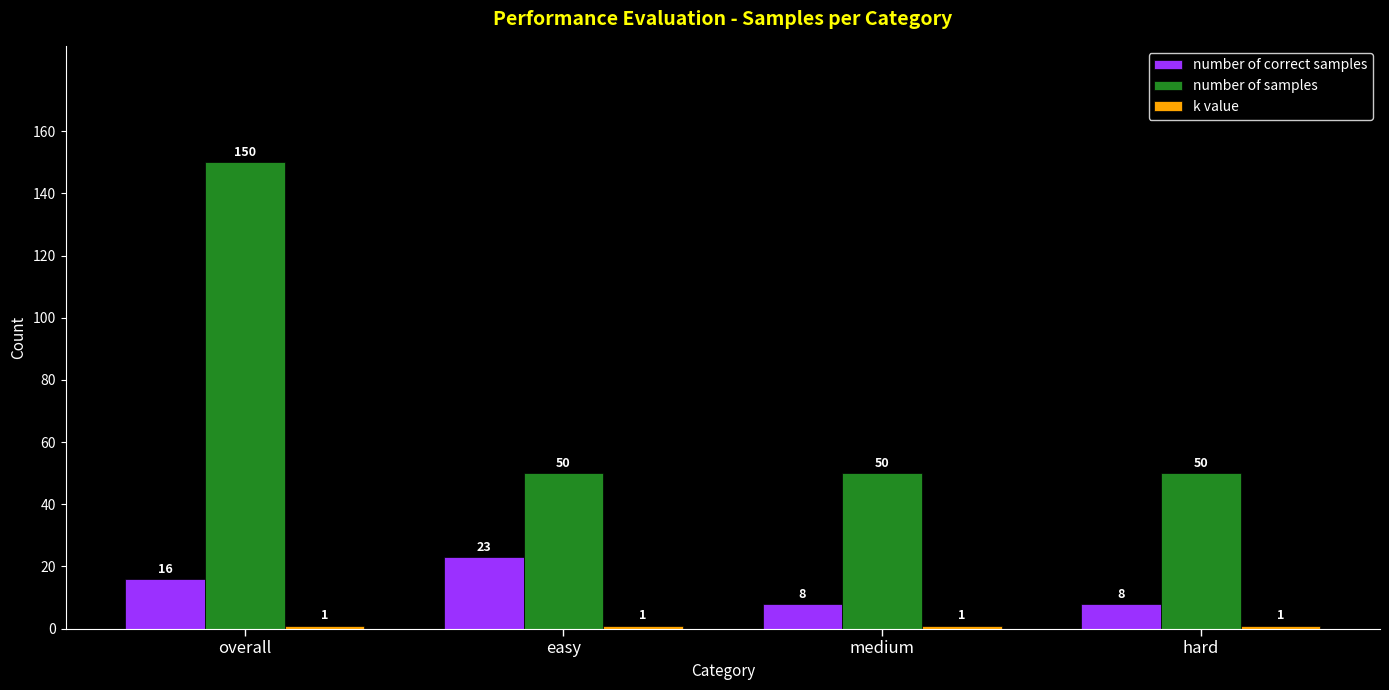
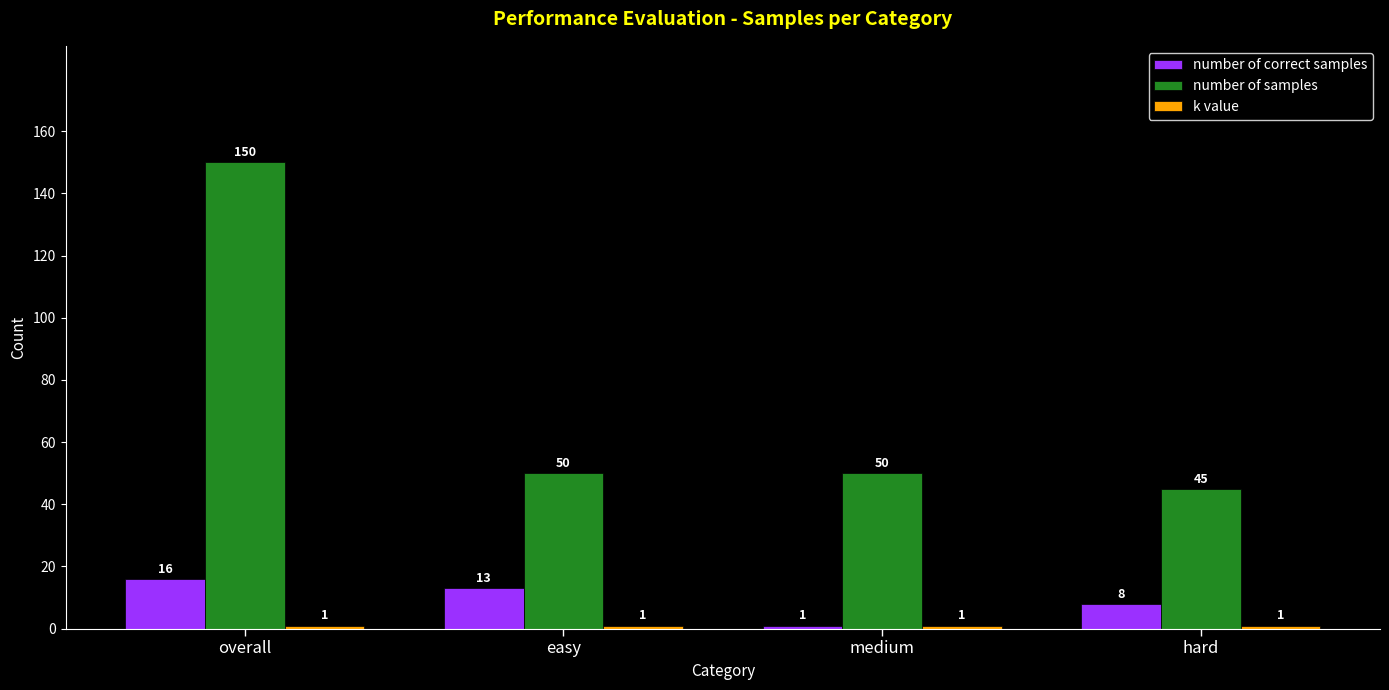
number of correct samples, easy: 23 -> 13
number of correct samples, medium: 8 -> 1
number of samples, hard: 50 -> 45
